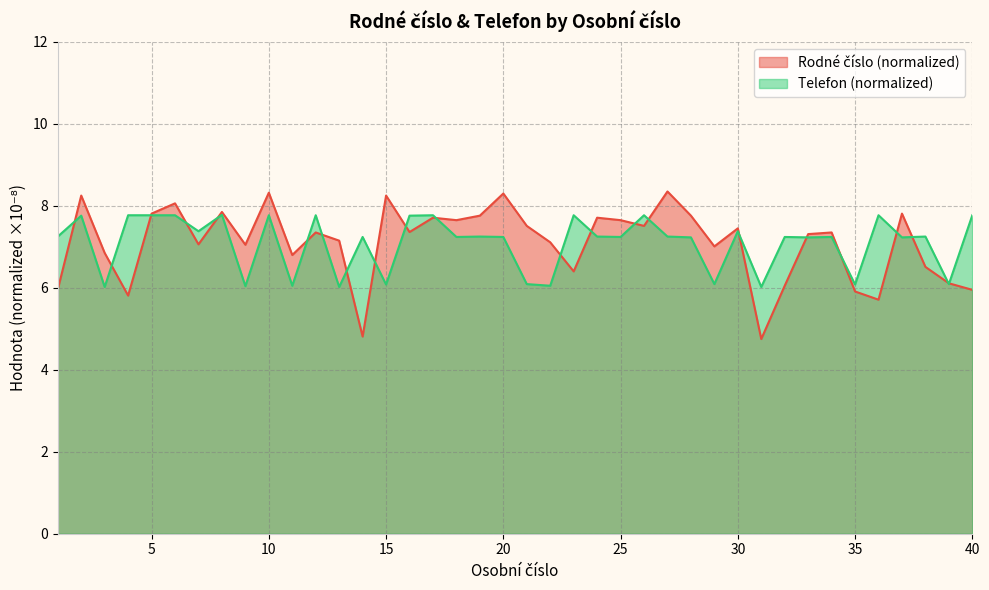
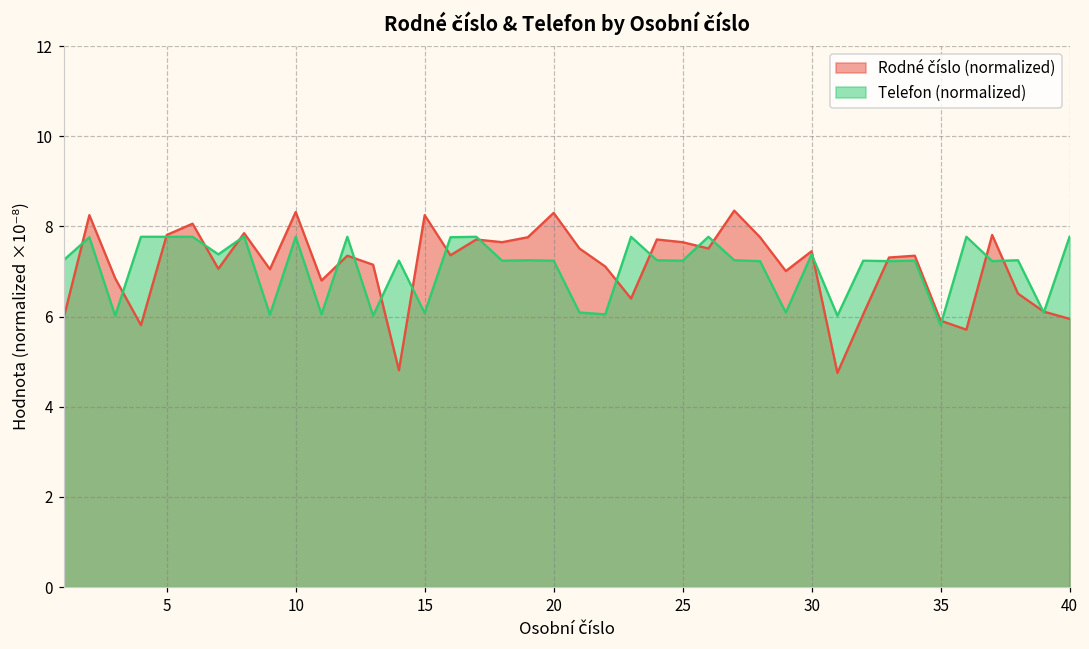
Telefon (normalized), 35: 6.1 -> 5.8
